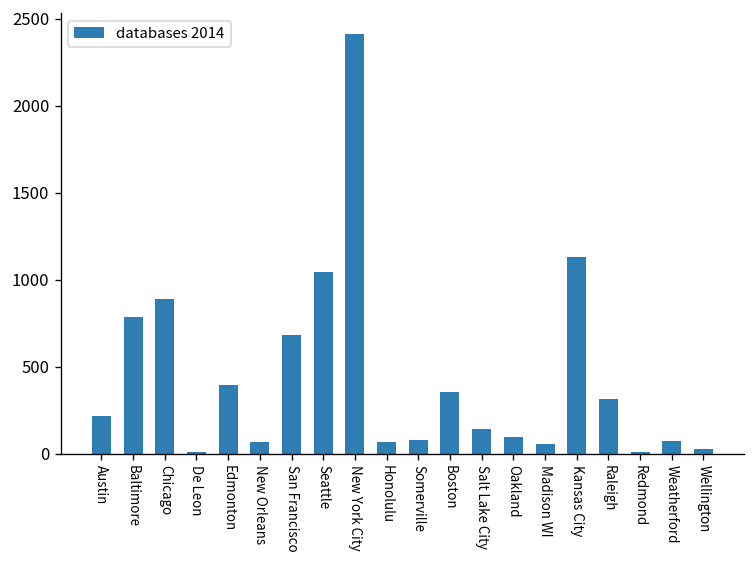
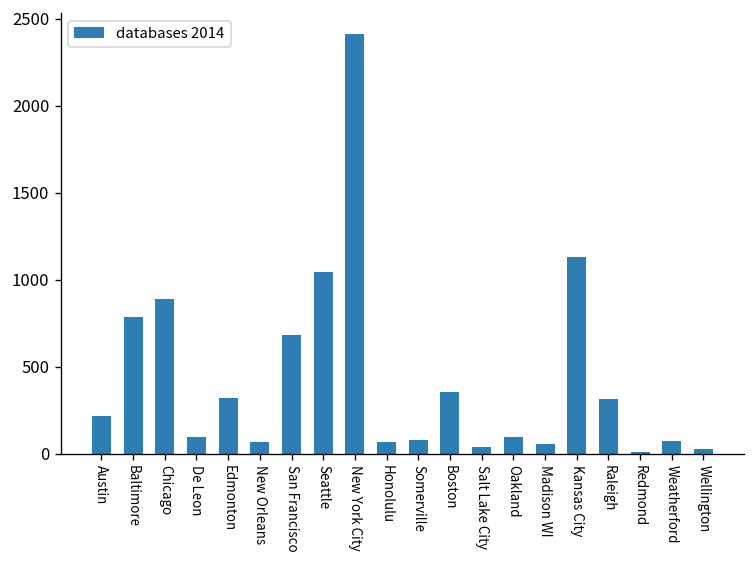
De Leon: 10 -> 100
Edmonton: 400 -> 320
Salt Lake City: 140 -> 40
